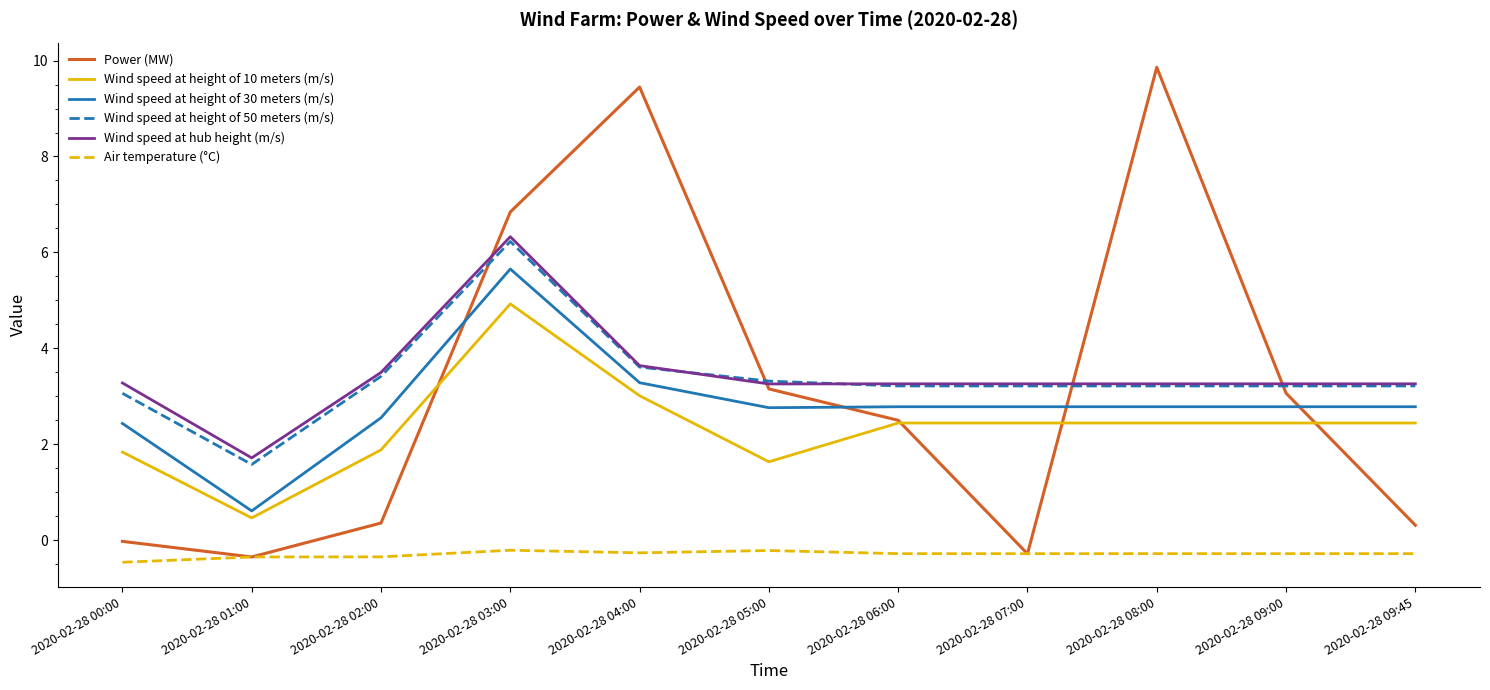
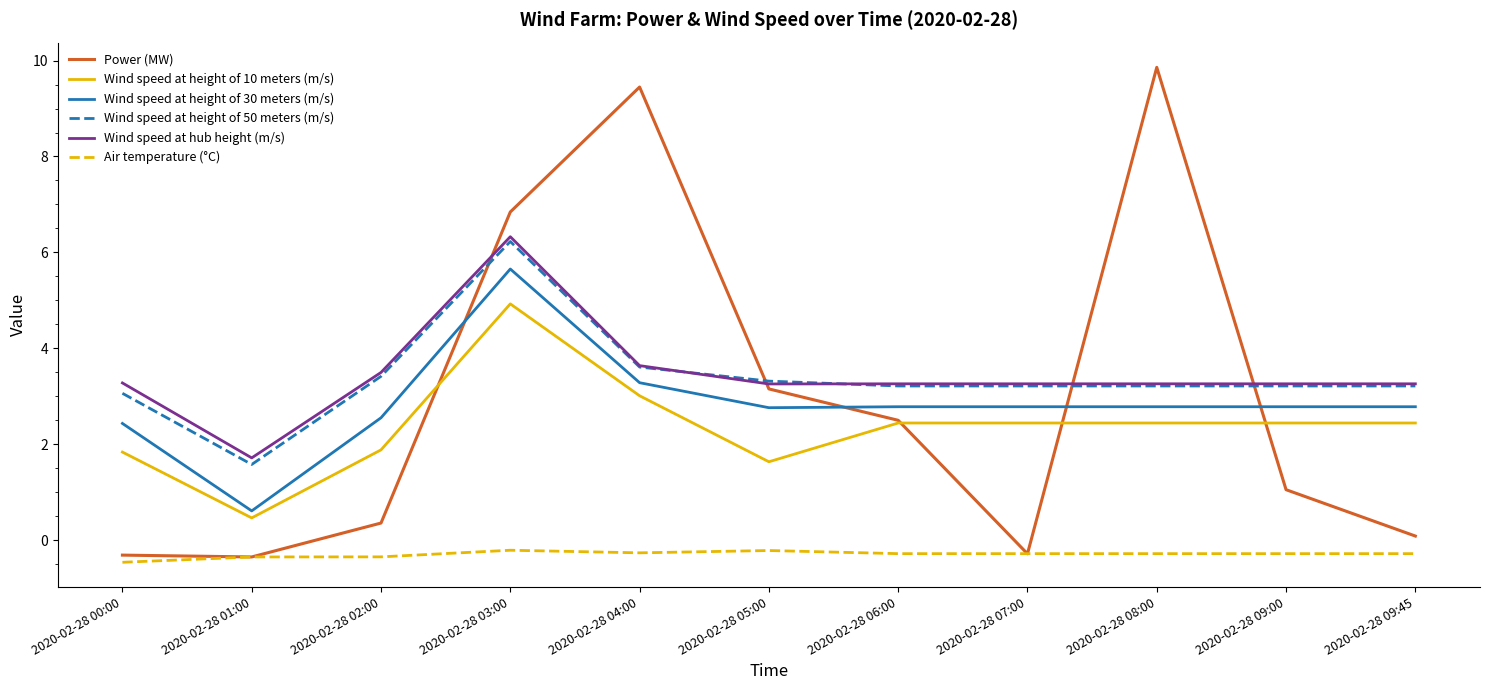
Power (MW), 2020-02-28 00:00: 0.0 -> -0.3
Power (MW), 2020-02-28 09:00: 3.1 -> 1.1
Power (MW), 2020-02-28 09:45: 0.3 -> 0.1
